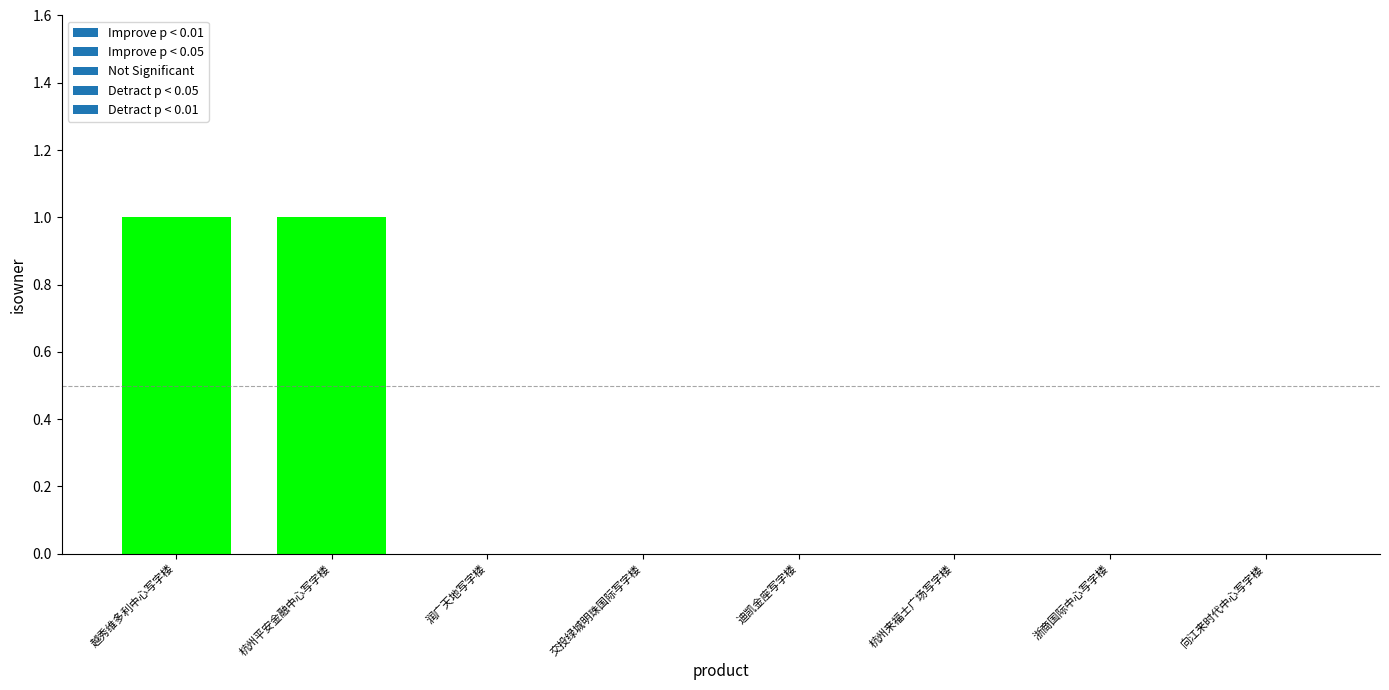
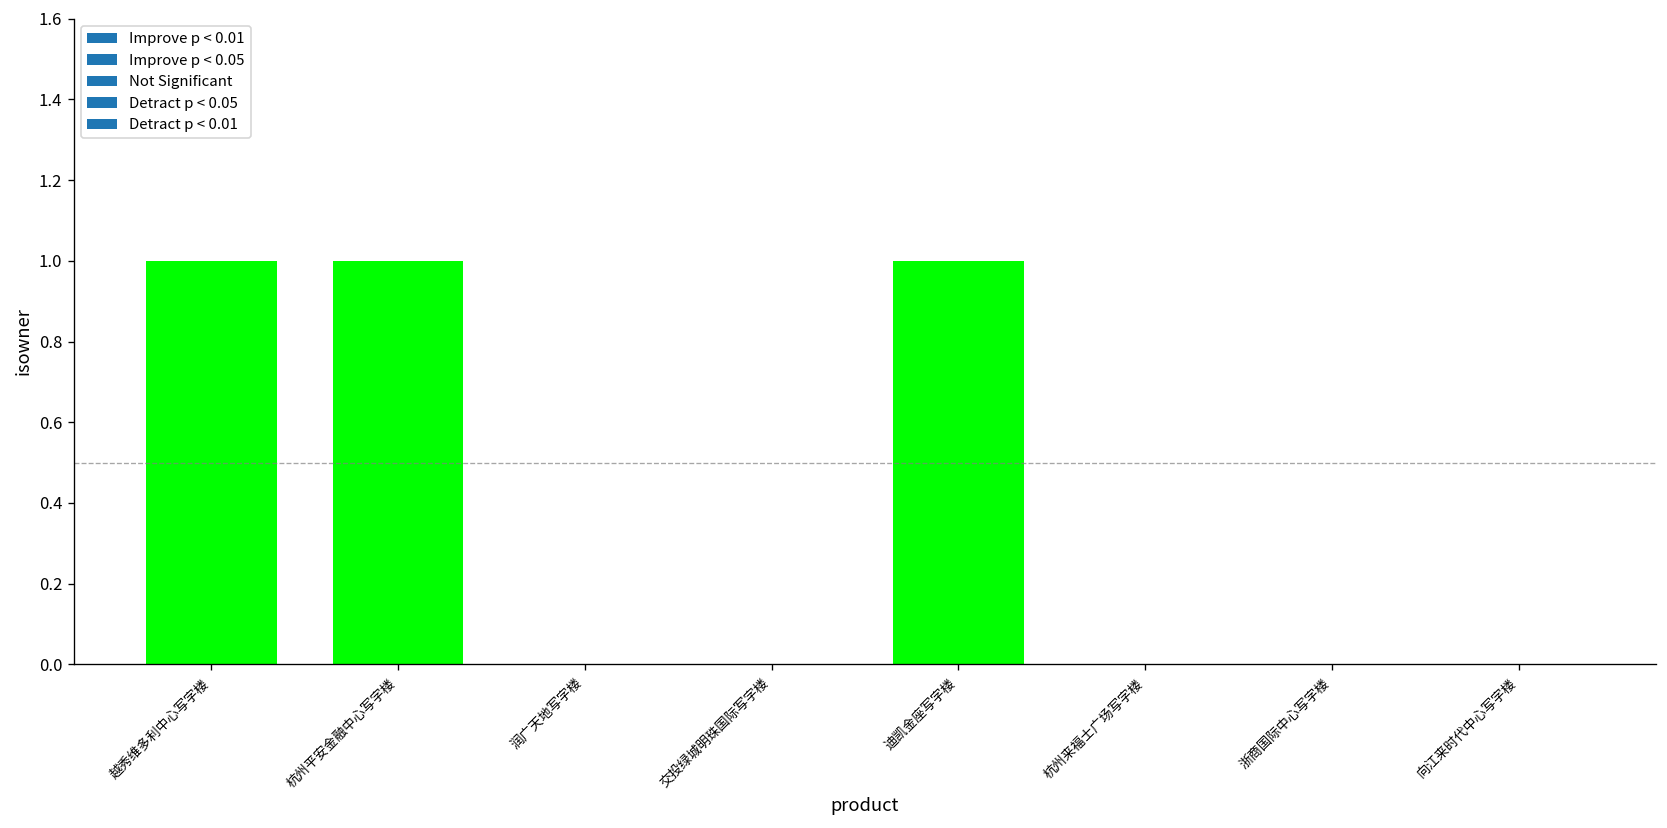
迪凯金座写字楼: 0 -> 1
